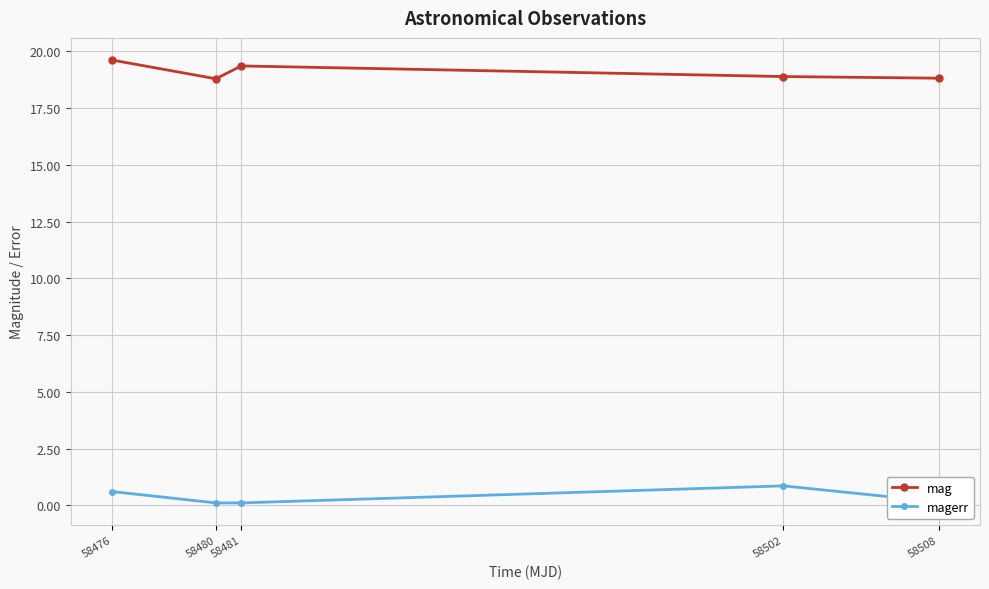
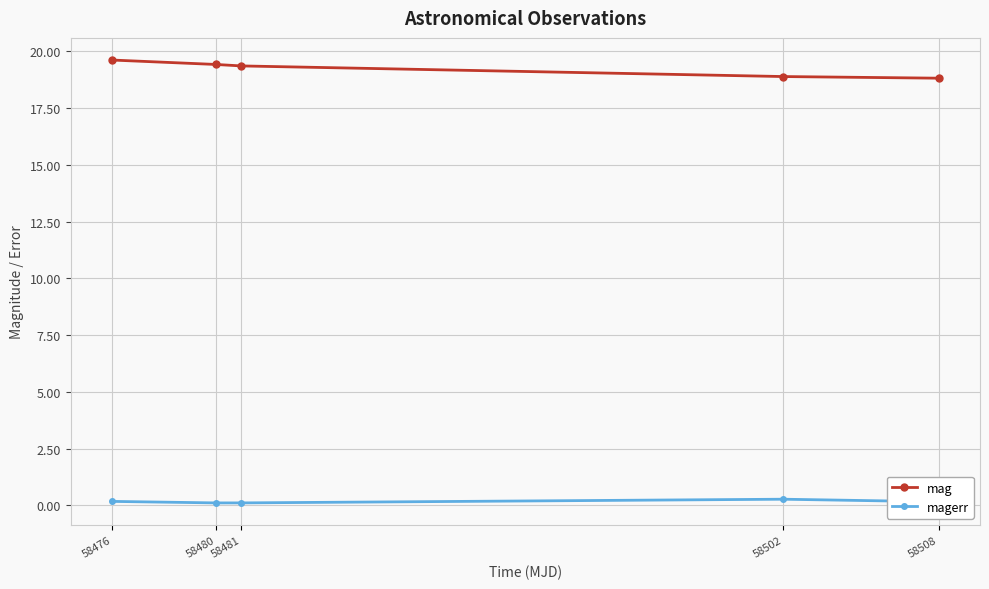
magerr, 58476: 0.6 -> 0.2
mag, 58480: 18.8 -> 19.4
magerr, 58502: 0.9 -> 0.3
